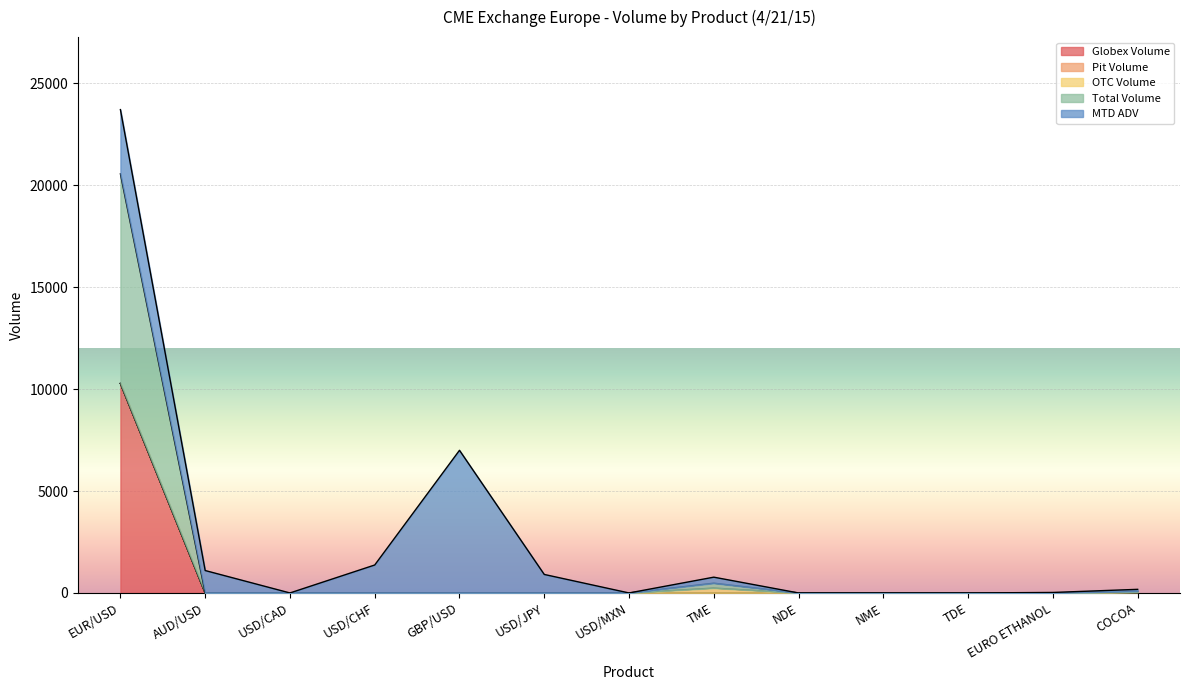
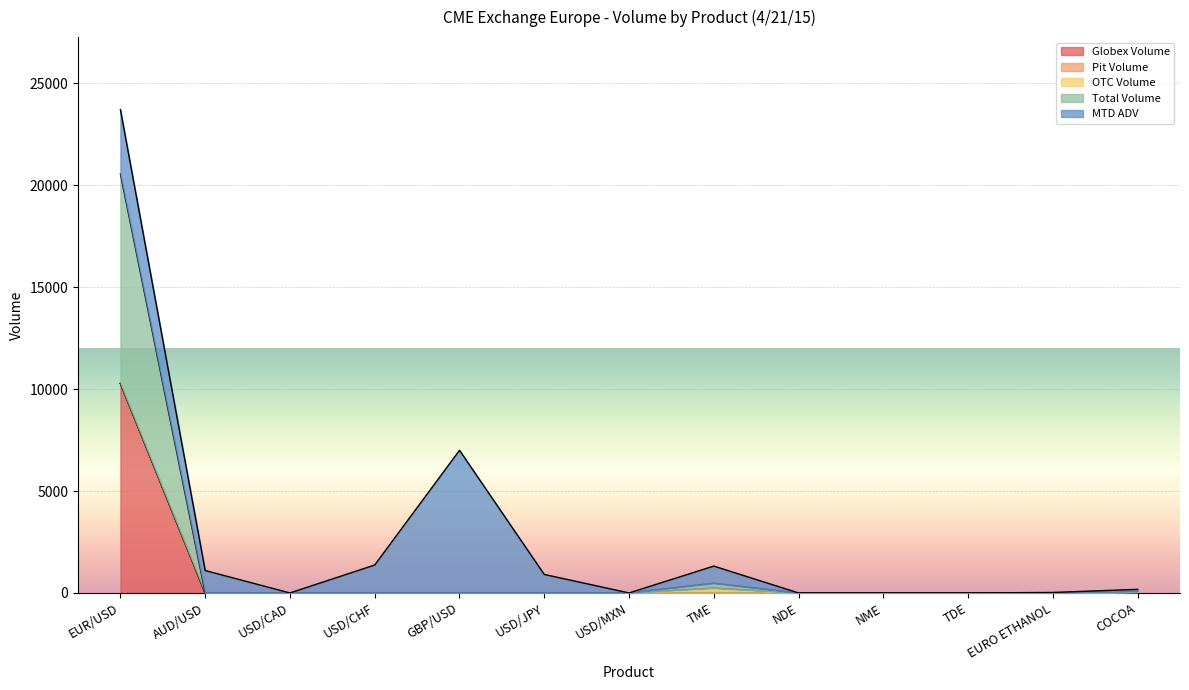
MTD ADV, TME: 300 -> 800
